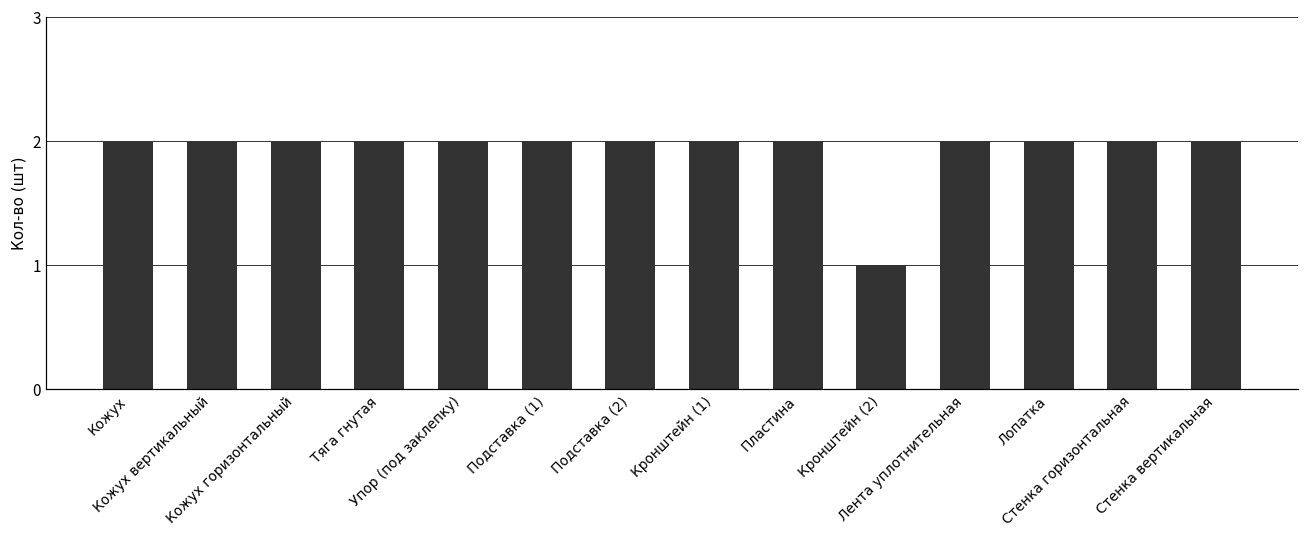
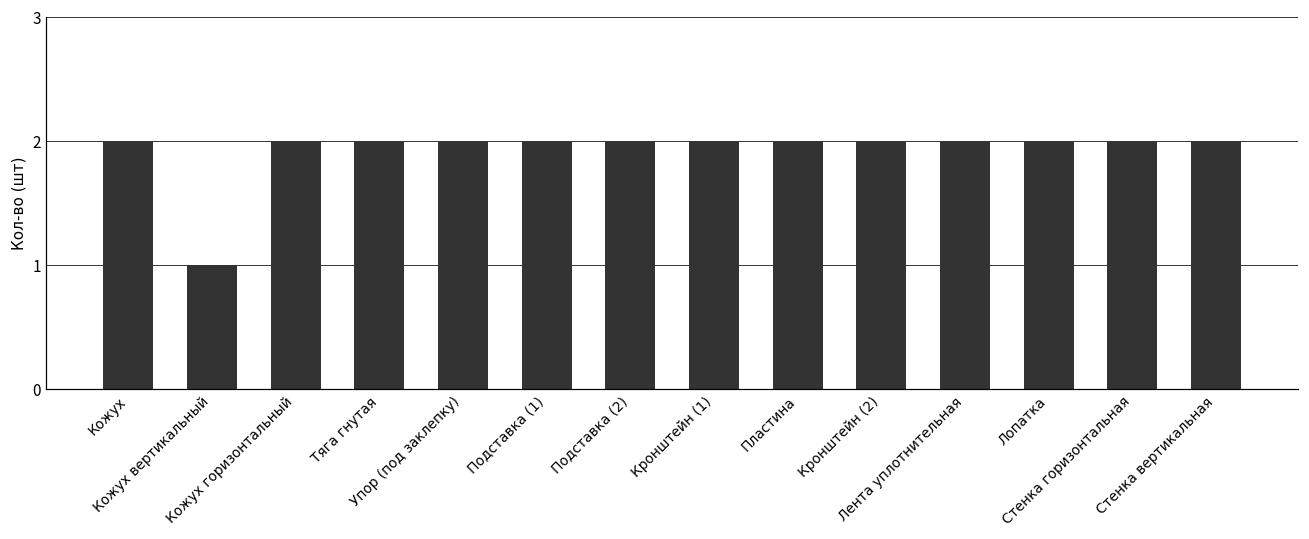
Кожух вертикальный: 2 -> 1
Кронштейн (2): 1 -> 2
